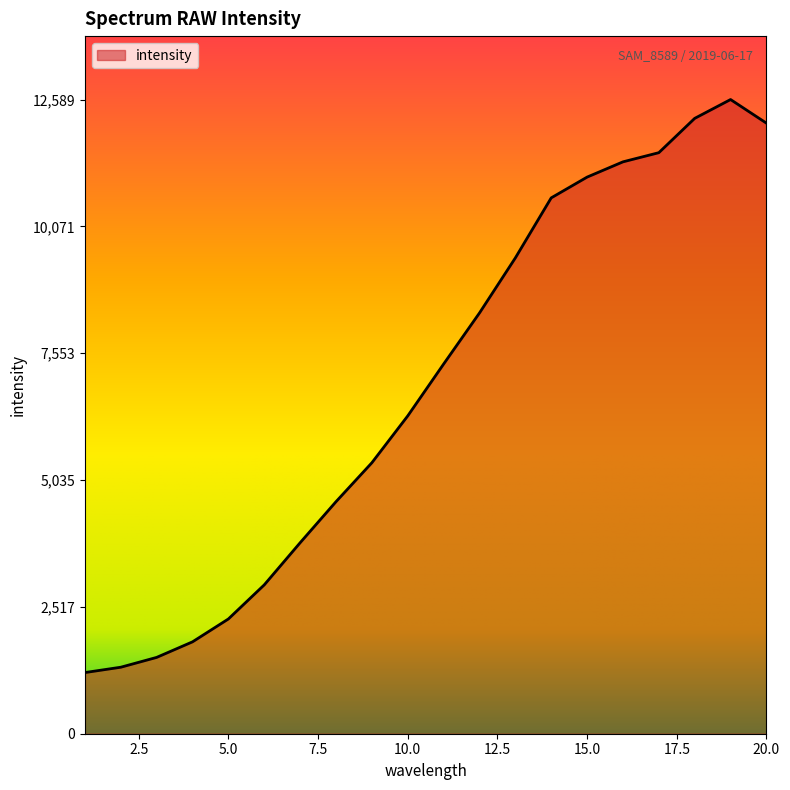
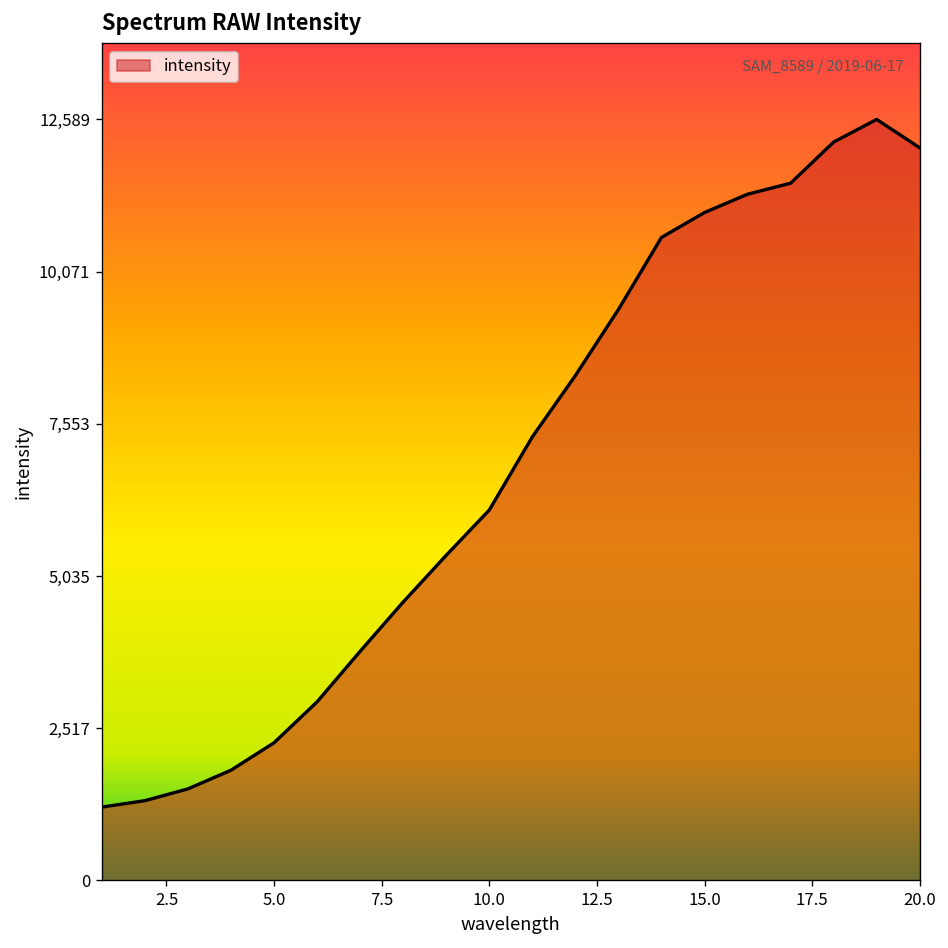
10.0: 6,300 -> 6,100
